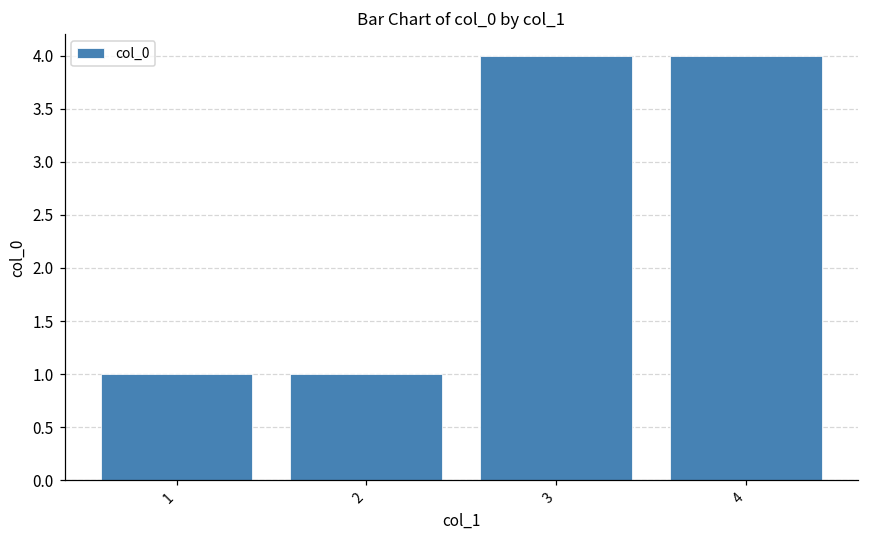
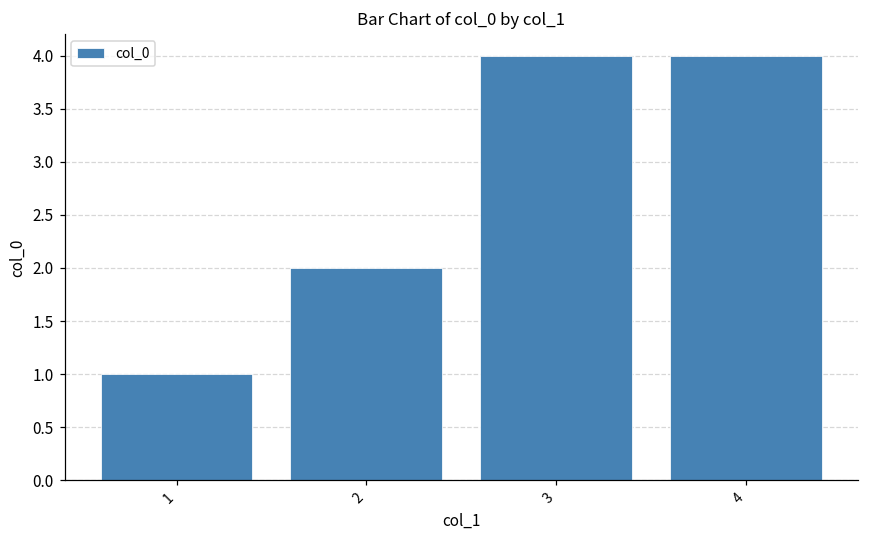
2: 1 -> 2
